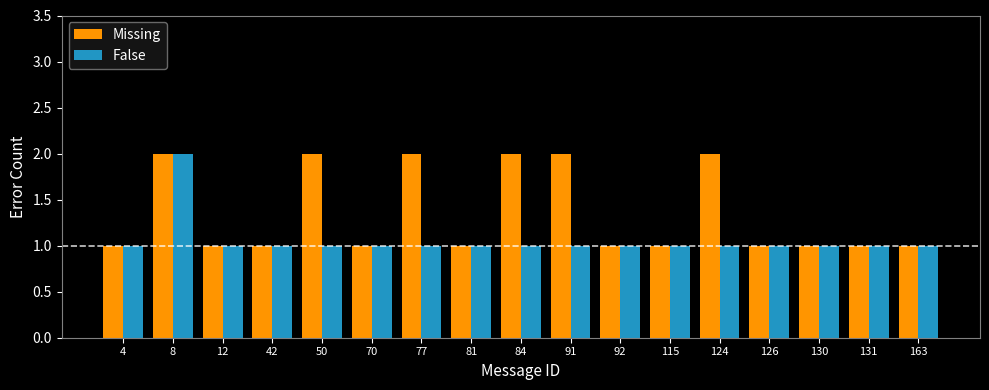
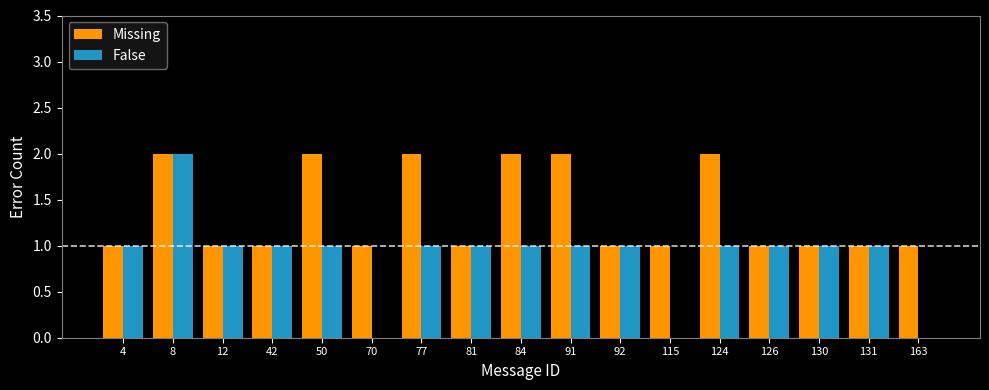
False, 70: 1 -> 0
False, 115: 1 -> 0
False, 163: 1 -> 0
